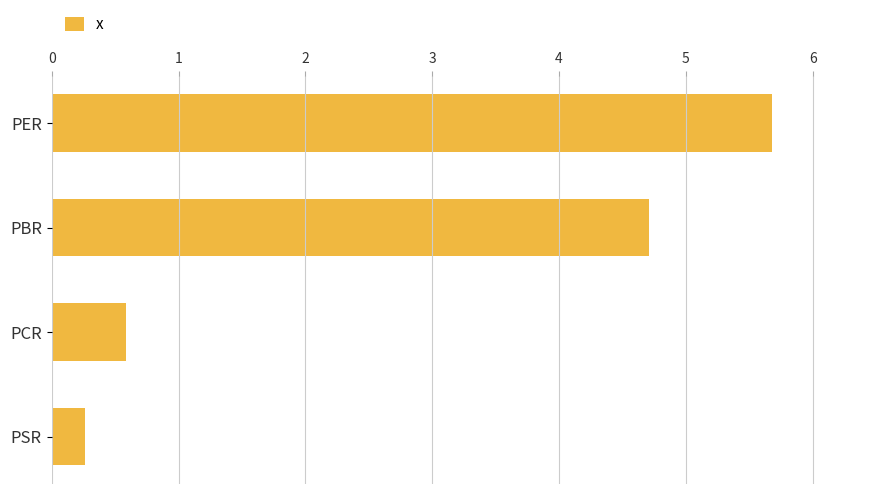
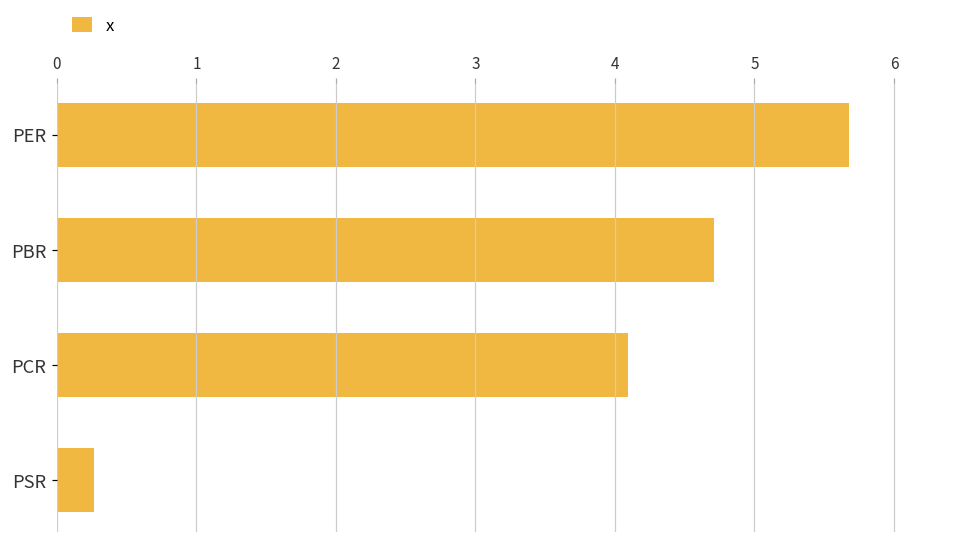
PCR: 0.59 -> 4.09
